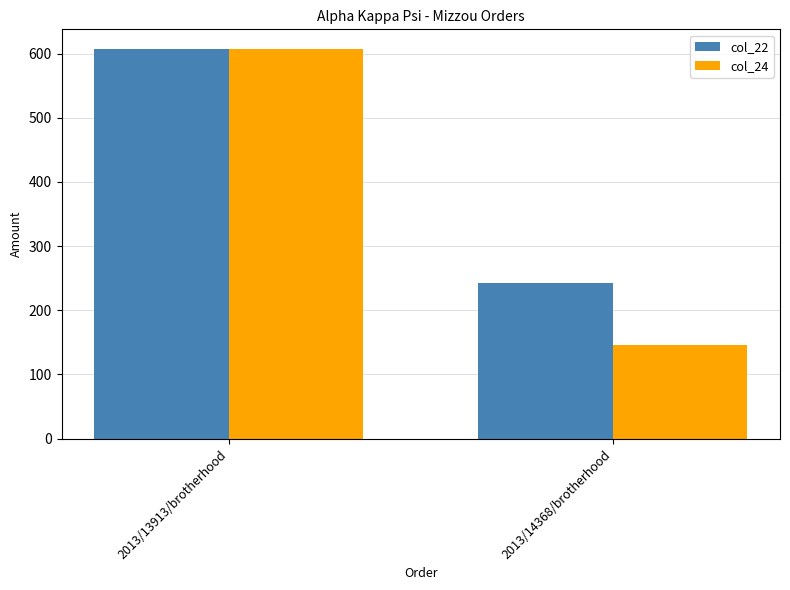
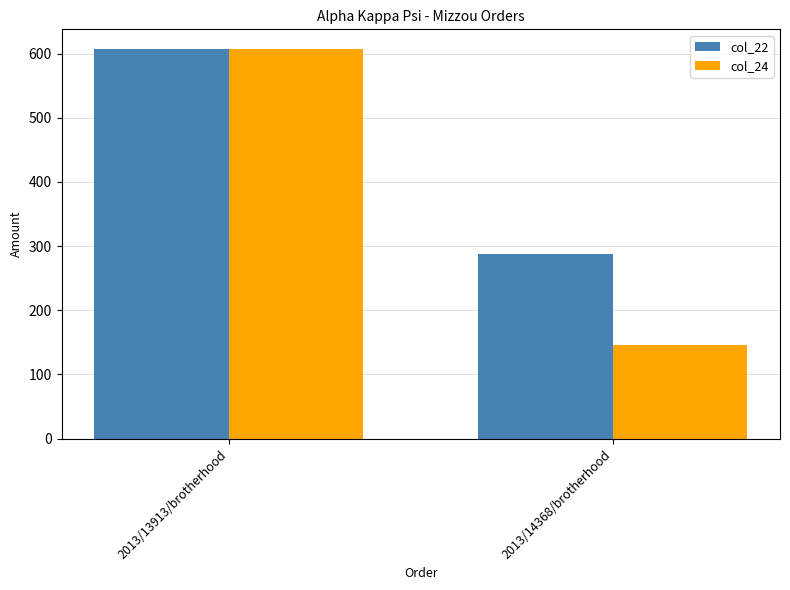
col_22, 2013/14368/brotherhood: 240 -> 290
